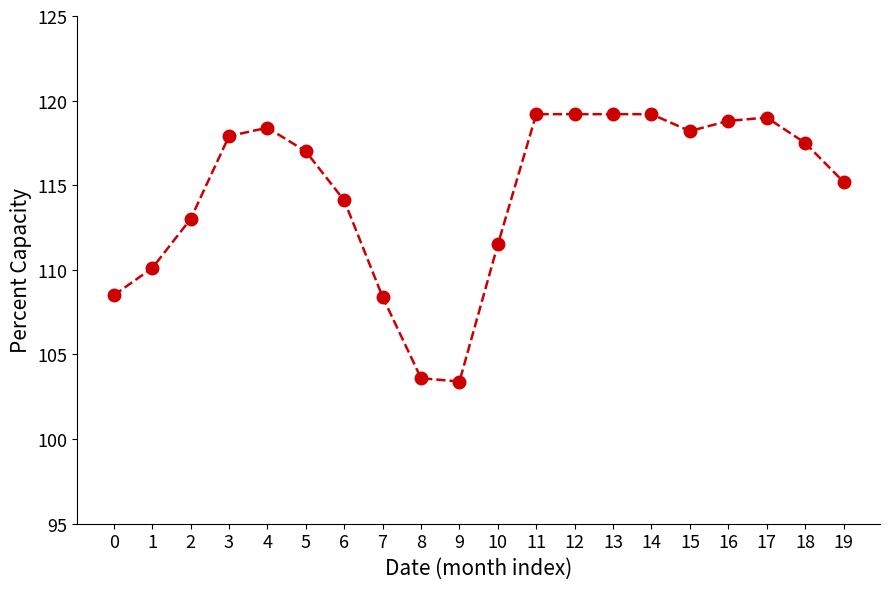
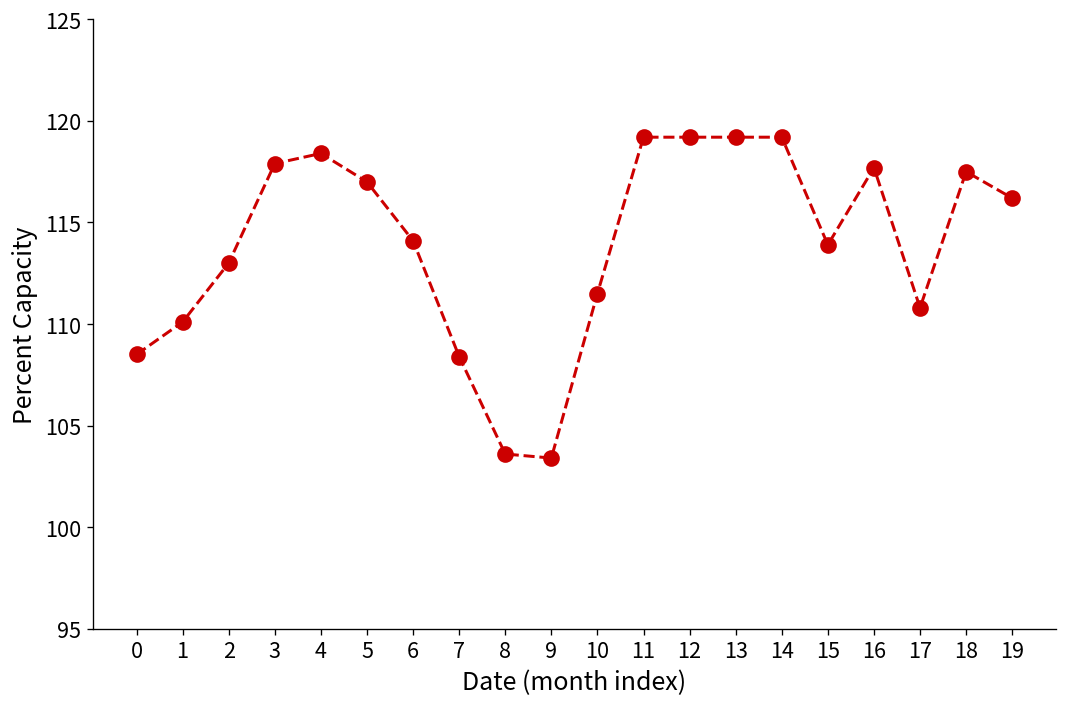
15: 118.2 -> 113.9
16: 118.8 -> 117.7
17: 119.0 -> 110.8
19: 115.2 -> 116.2
